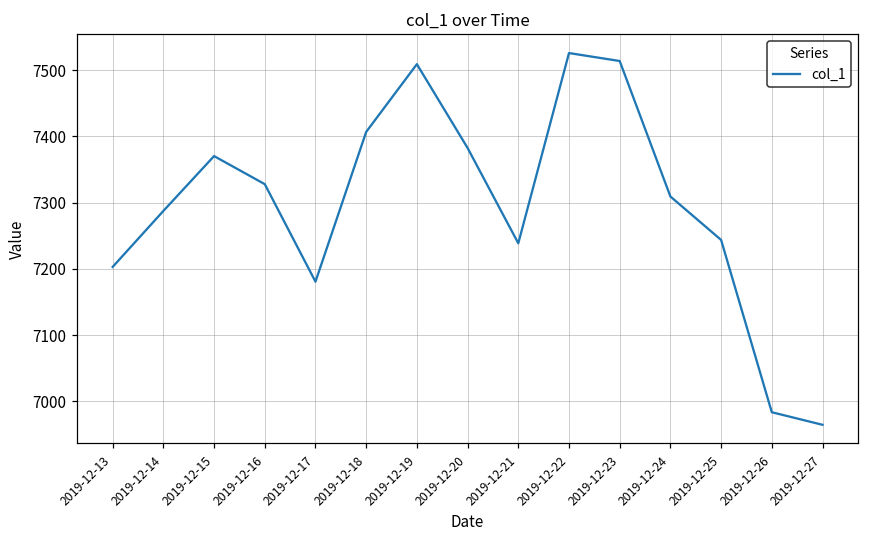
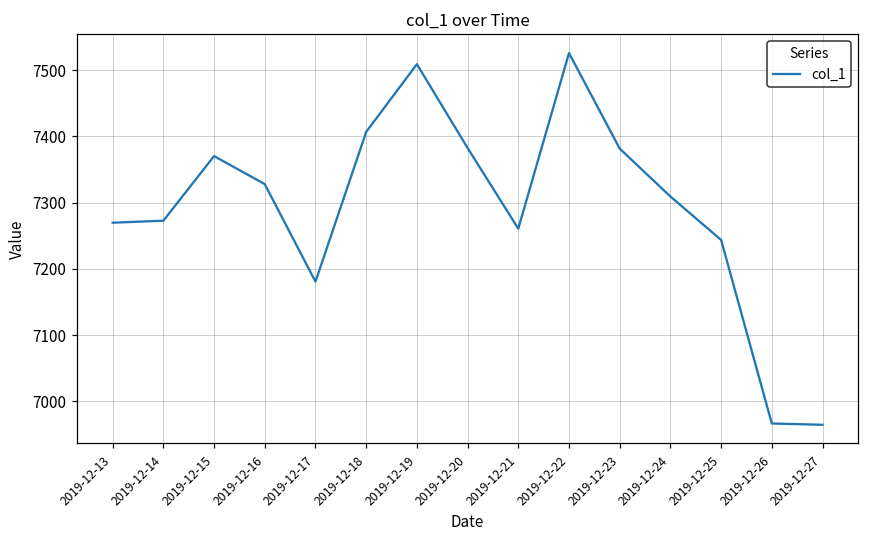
2019-12-13: 7200 -> 7270
2019-12-14: 7290 -> 7270
2019-12-21: 7240 -> 7260
2019-12-23: 7510 -> 7380
2019-12-26: 6980 -> 6970
